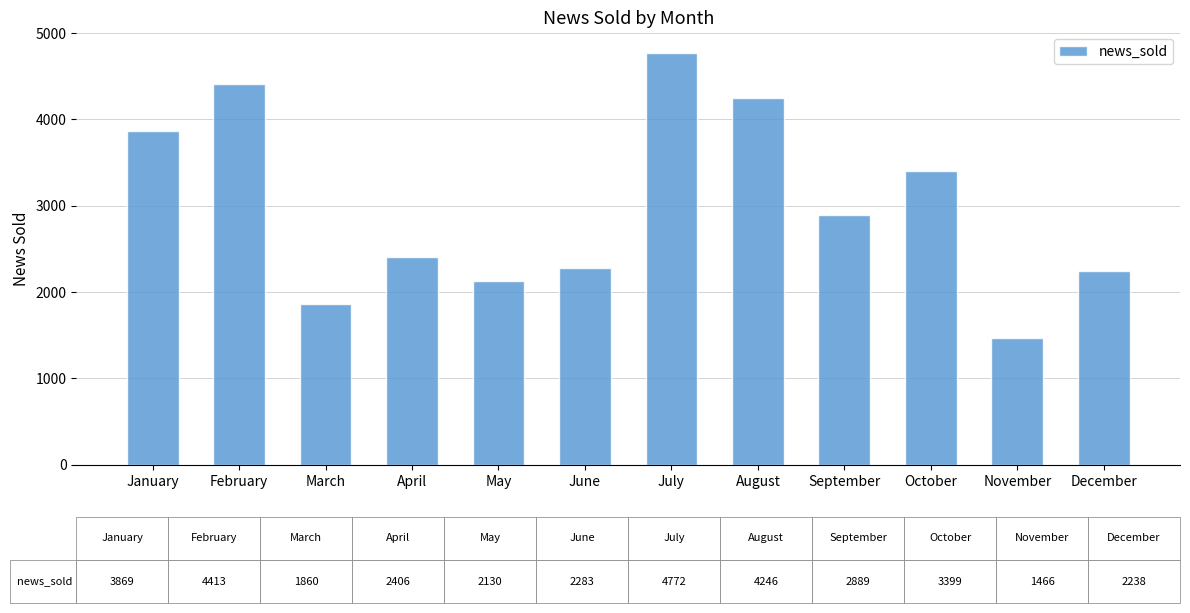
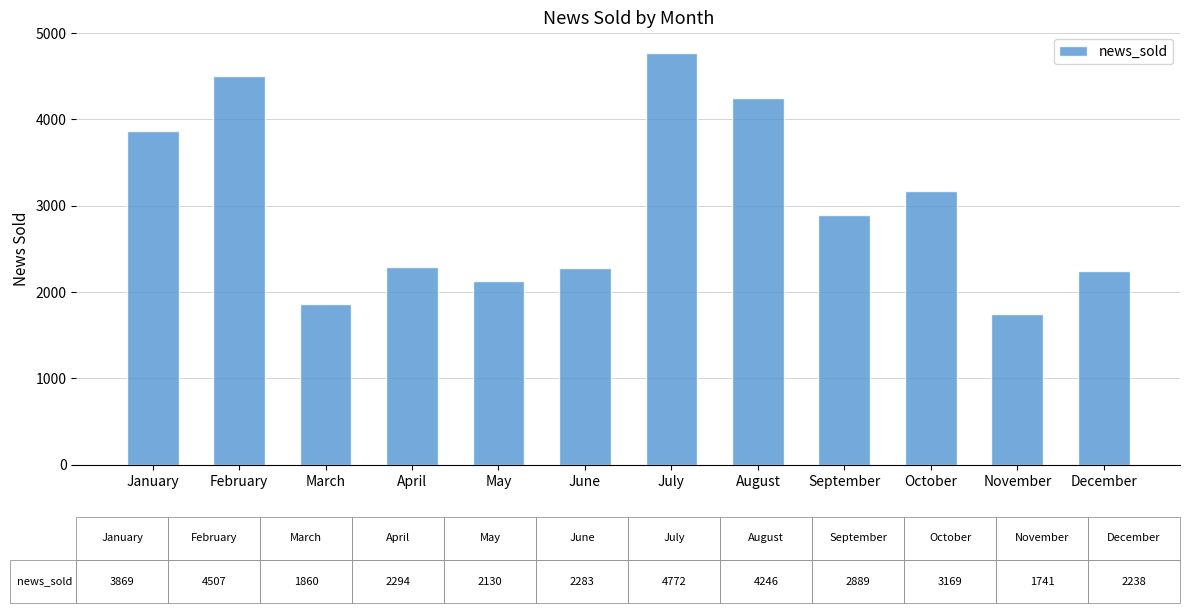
February: 4413 -> 4507
April: 2406 -> 2294
October: 3399 -> 3169
November: 1466 -> 1741
